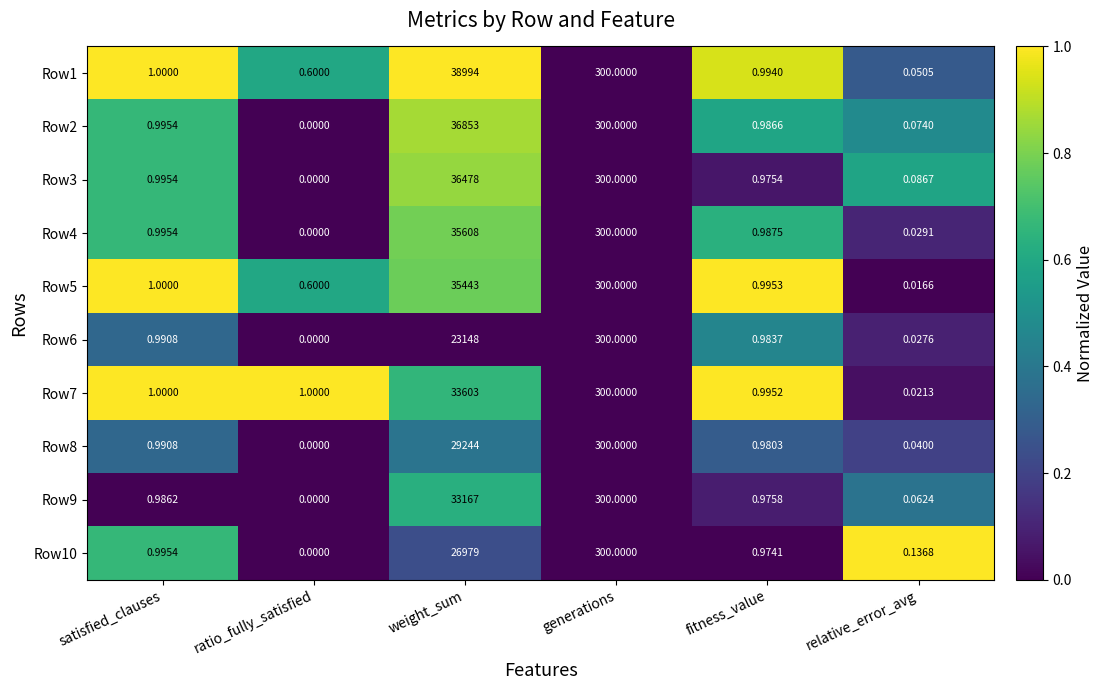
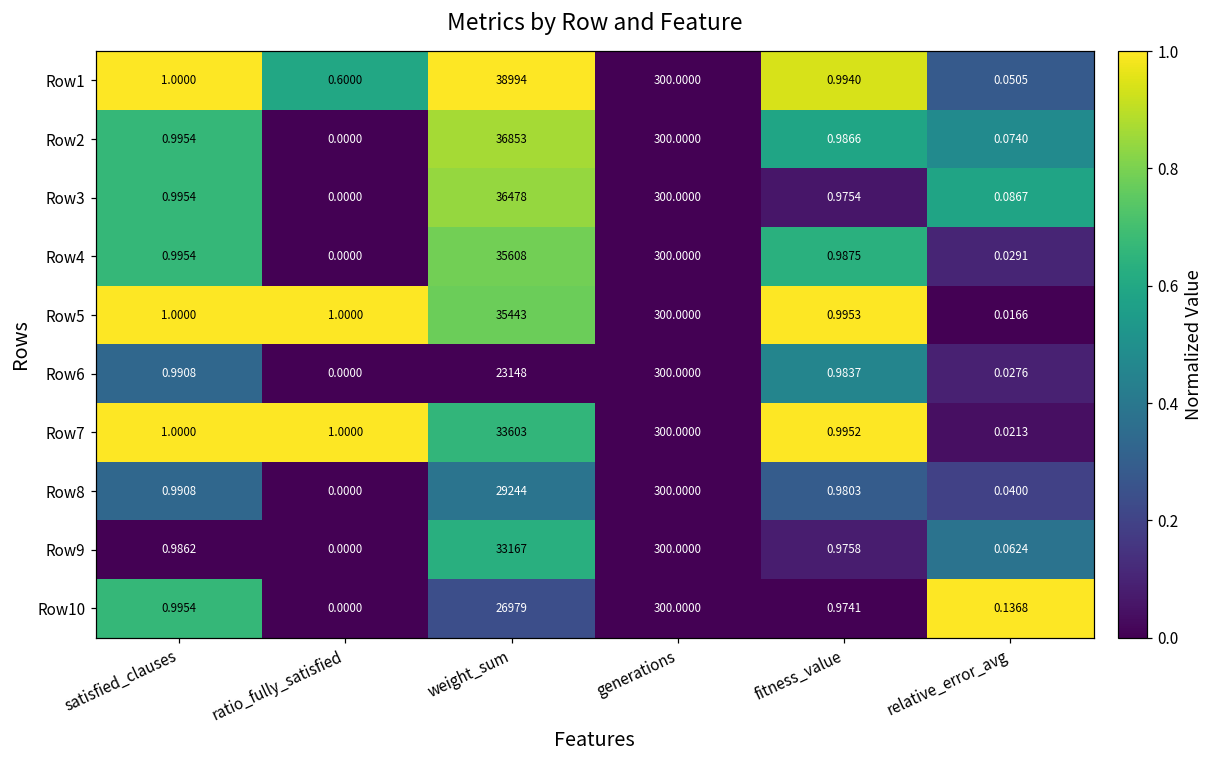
Row5, ratio_fully_satisfied: 0.6000 -> 1.0000
